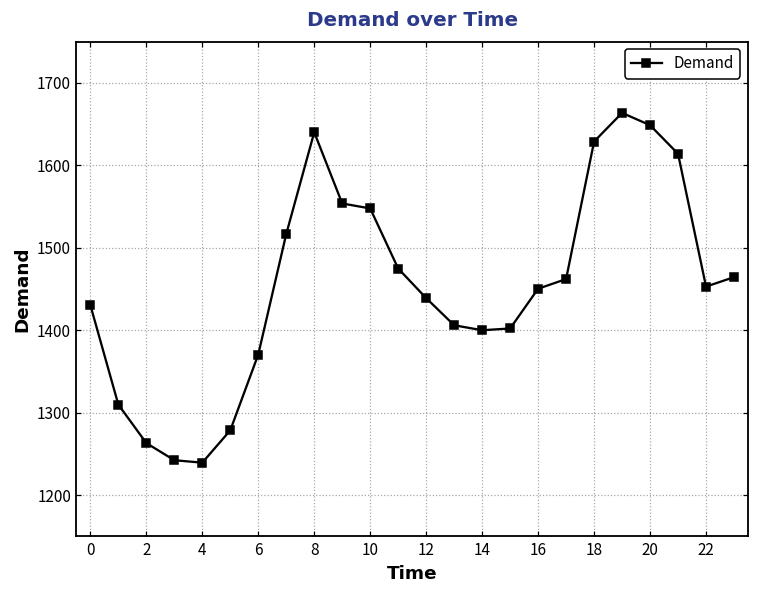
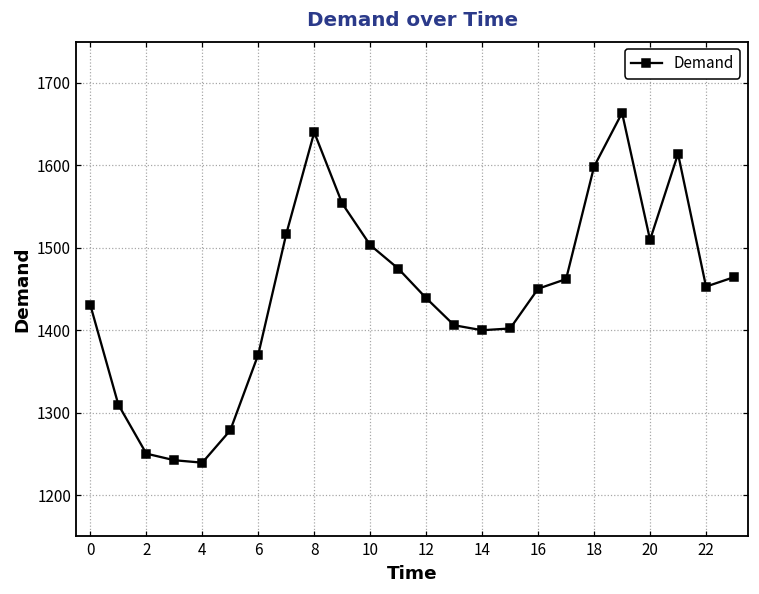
2: 1260 -> 1250
10: 1550 -> 1500
18: 1630 -> 1600
20: 1650 -> 1510
